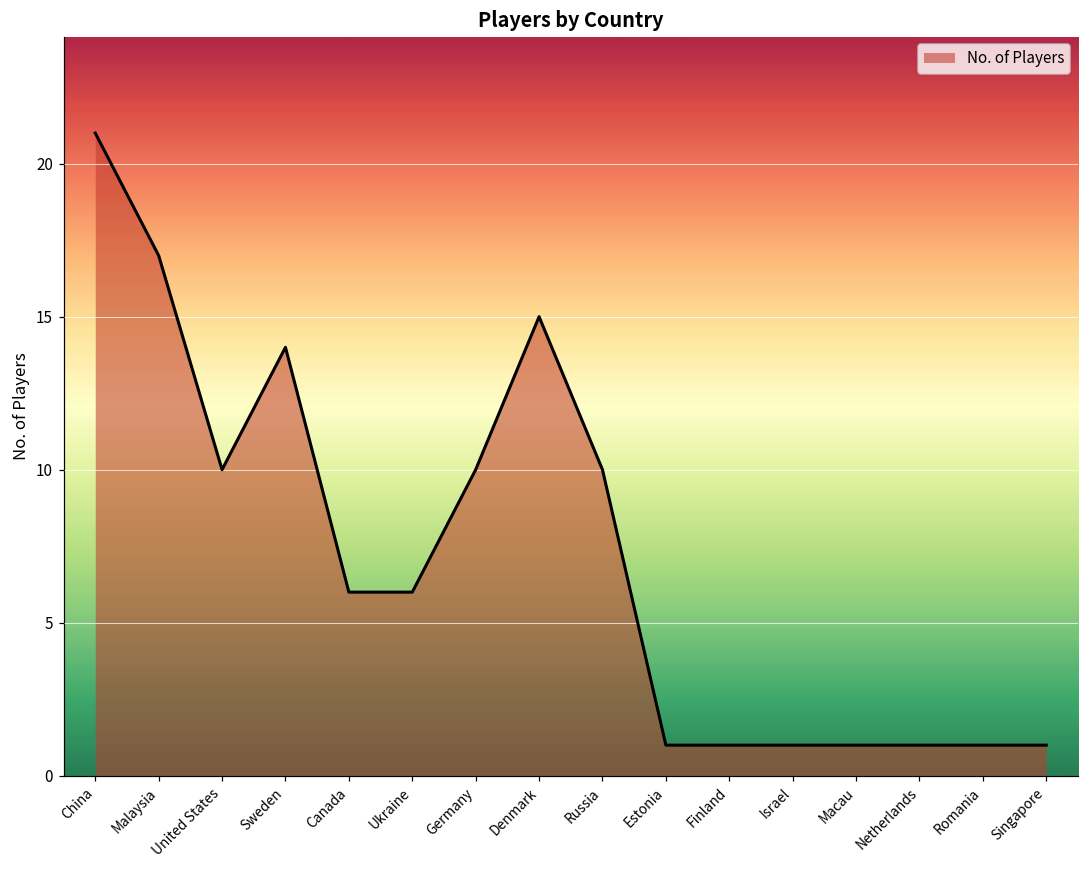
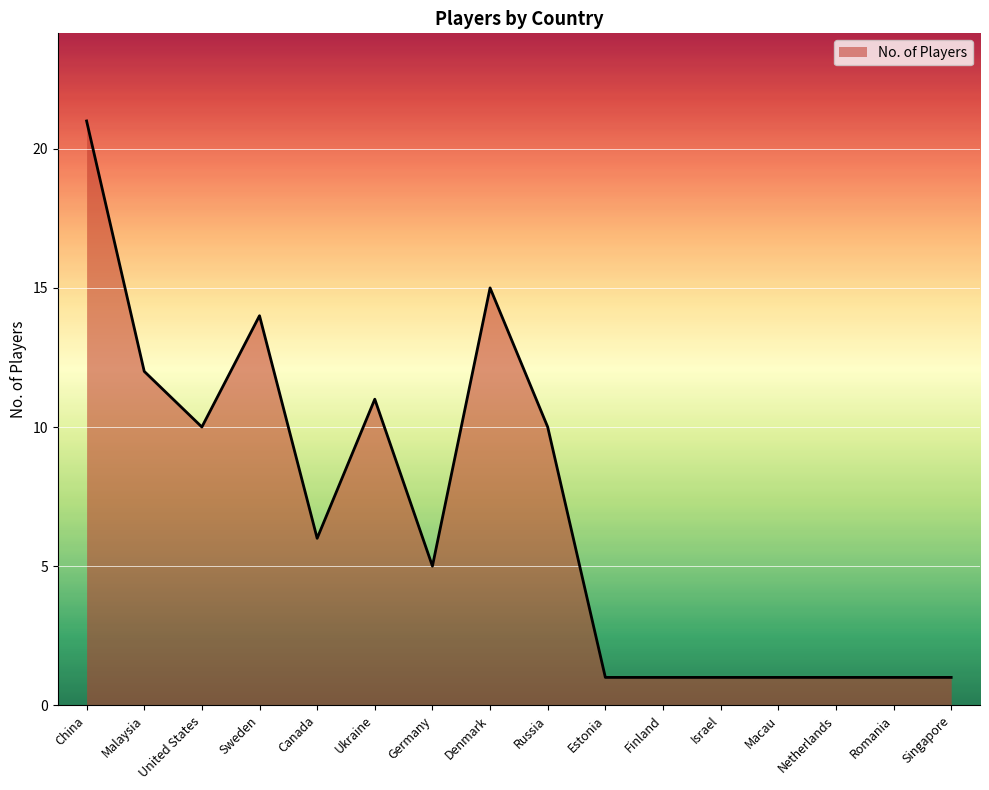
Malaysia: 17 -> 12
Ukraine: 6 -> 11
Germany: 10 -> 5
